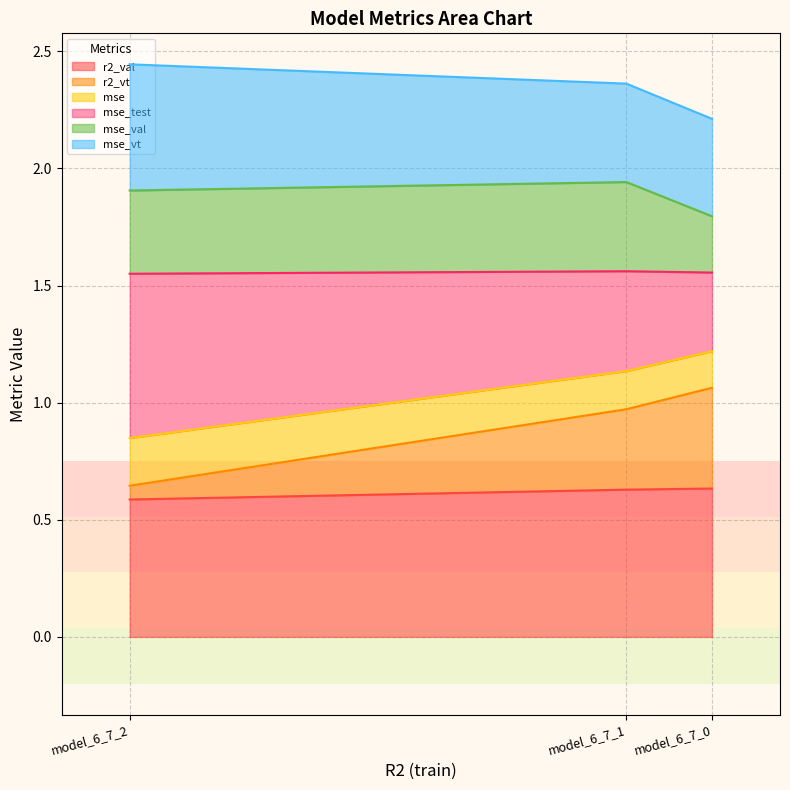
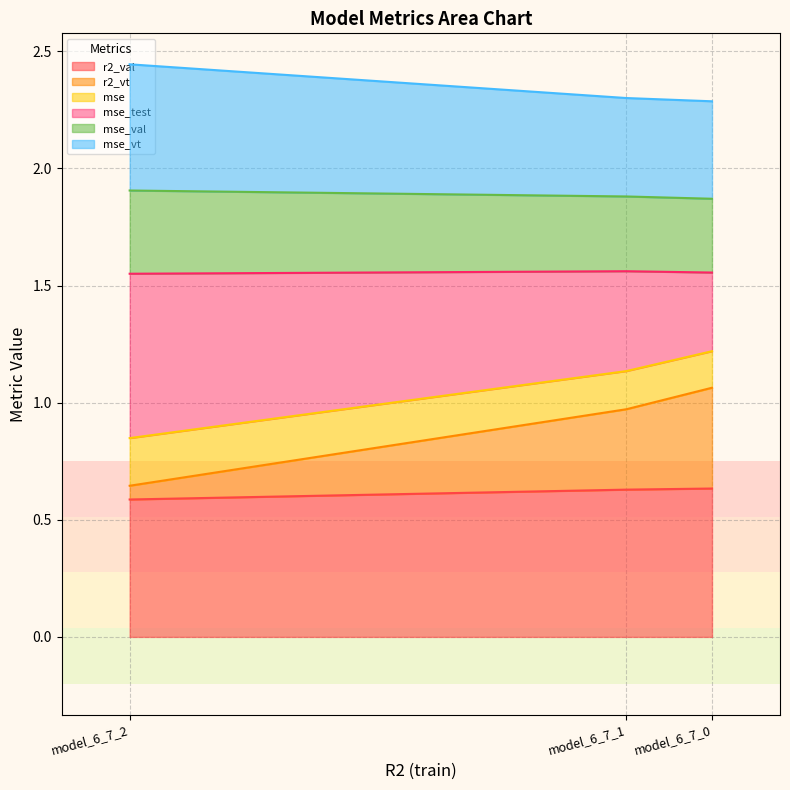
mse_val, model_6_7_1: 0.38 -> 0.32
mse_val, model_6_7_0: 0.24 -> 0.32
